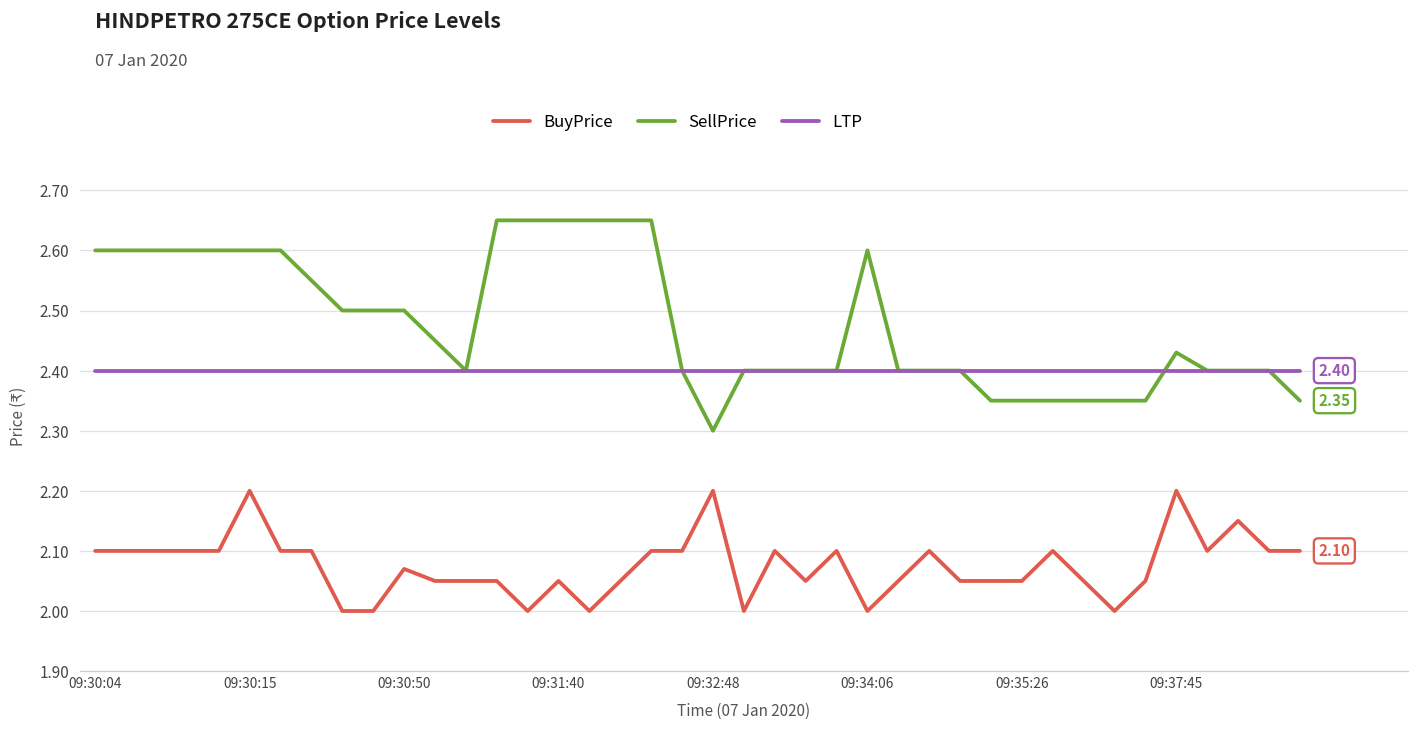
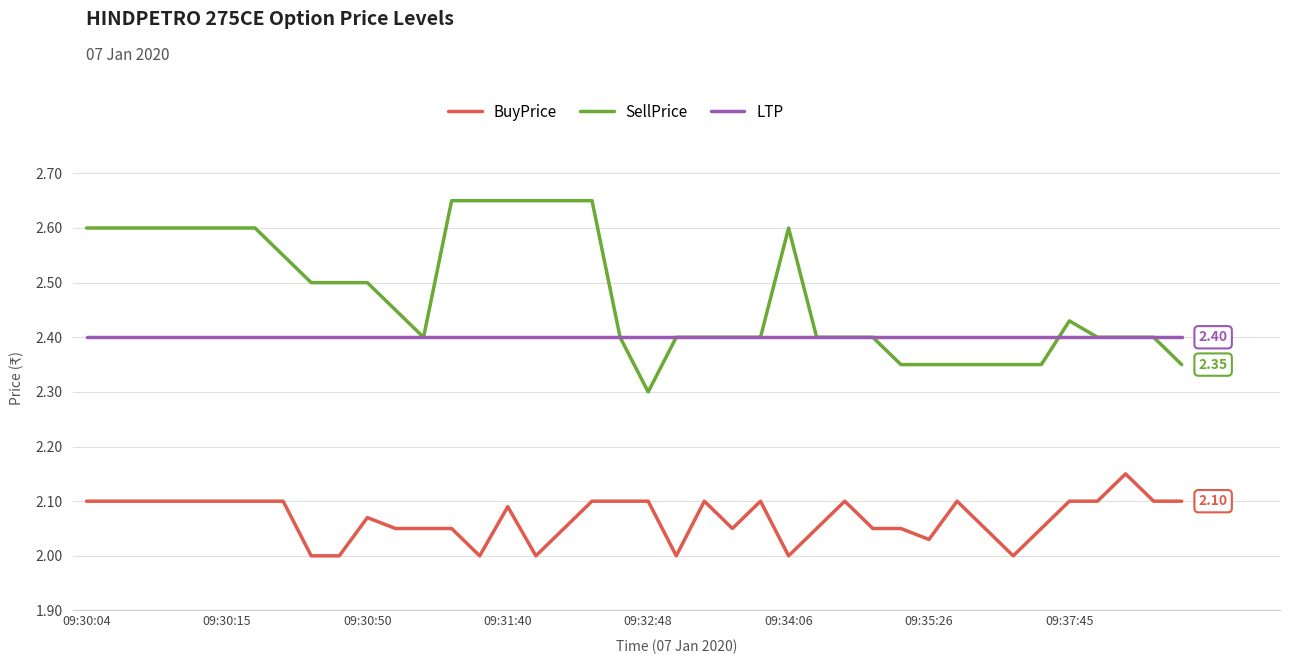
BuyPrice, 09:30:15: 2.2 -> 2.1
BuyPrice, 09:31:40: 2.05 -> 2.09
BuyPrice, 09:32:48: 2.2 -> 2.1
BuyPrice, 09:35:26: 2.05 -> 2.03
BuyPrice, 09:37:45: 2.2 -> 2.1
